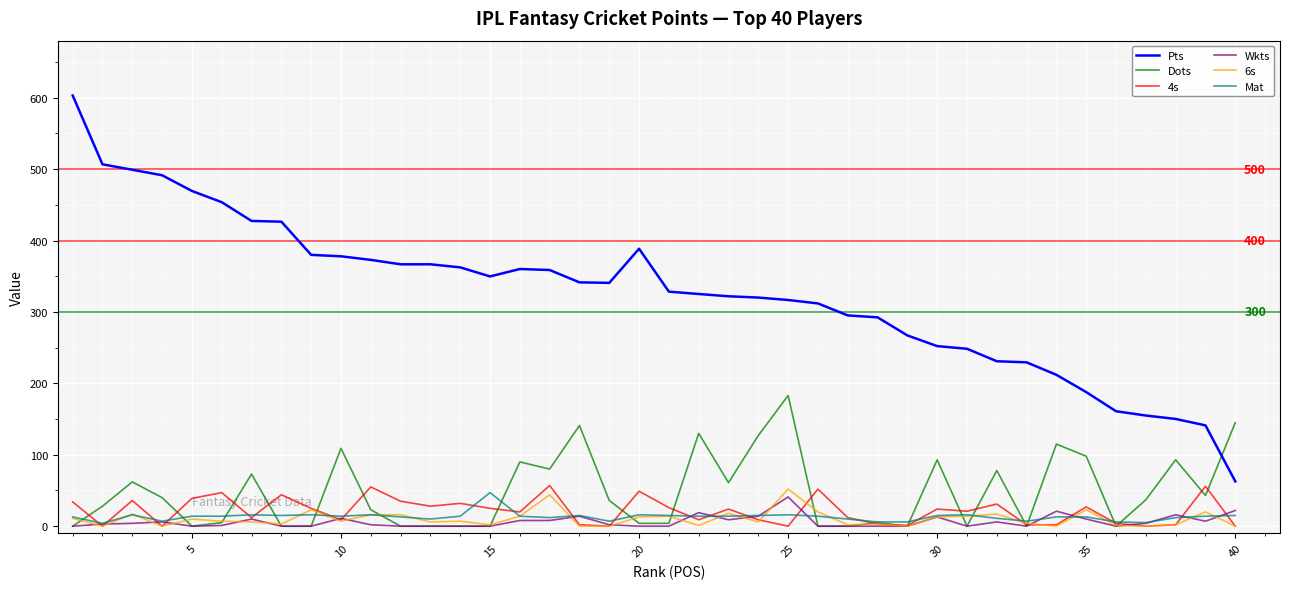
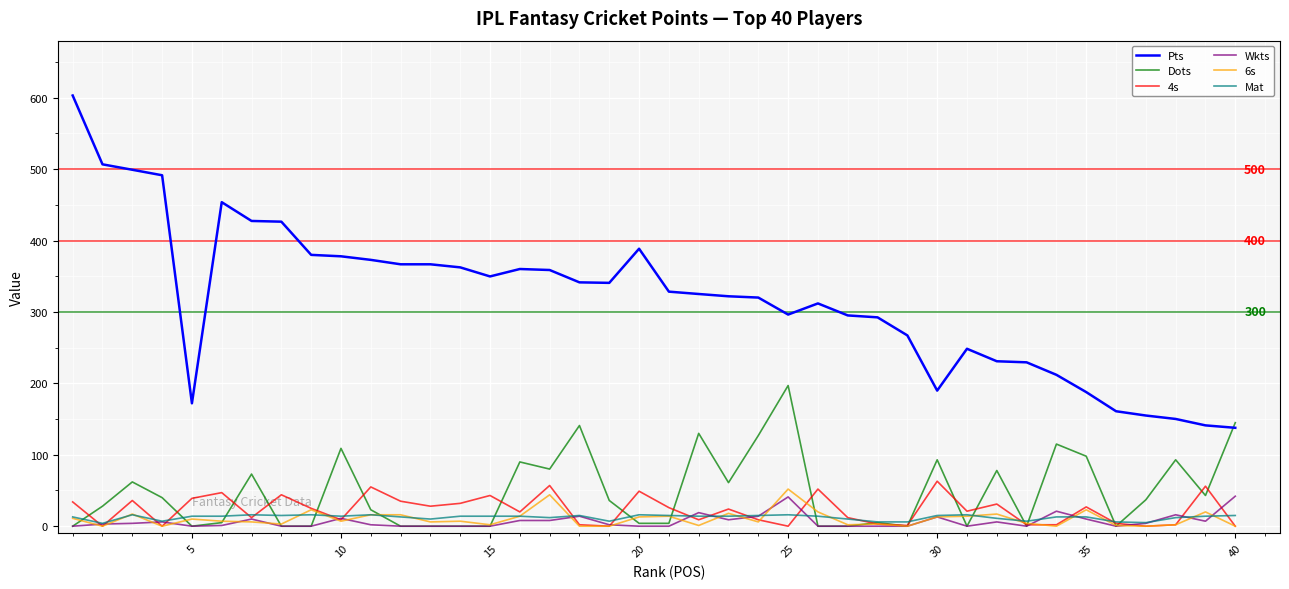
Pts, 5: 470 -> 170
4s, 15: 30 -> 40
Mat, 15: 50 -> 10
Pts, 25: 320 -> 300
Dots, 25: 180 -> 200
Pts, 30: 250 -> 190
4s, 30: 20 -> 60
Pts, 40: 60 -> 140
Wkts, 40: 20 -> 40
